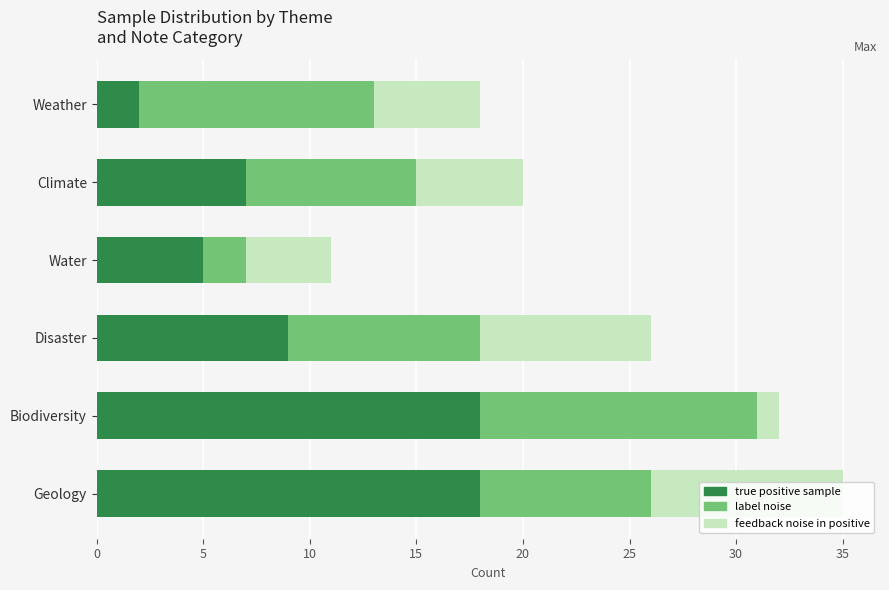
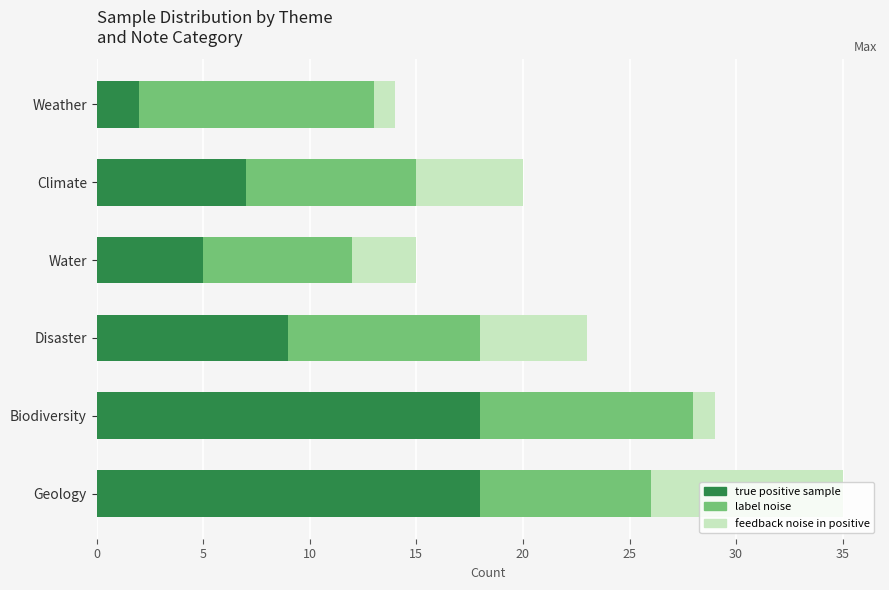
feedback noise in positive, Weather: 5 -> 1
label noise, Water: 2 -> 7
feedback noise in positive, Water: 4 -> 3
feedback noise in positive, Disaster: 8 -> 5
label noise, Biodiversity: 13 -> 10
